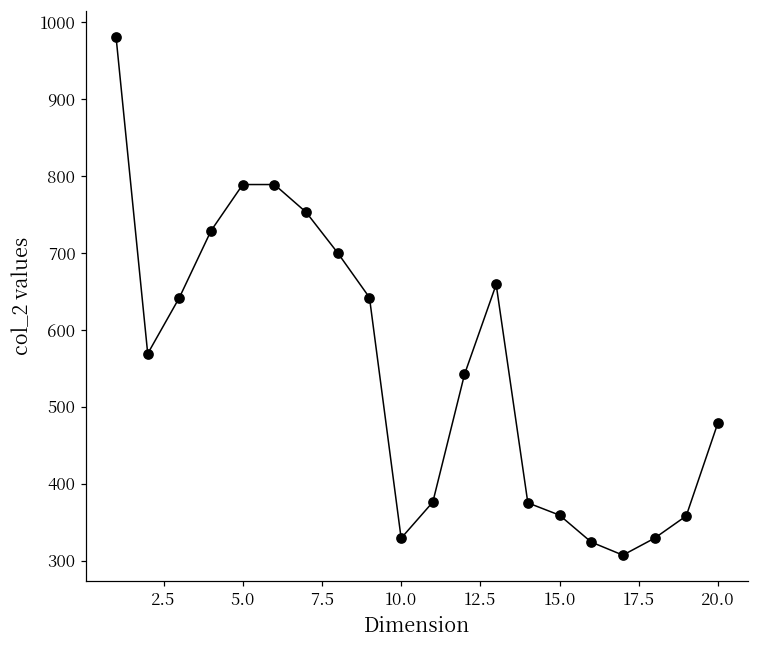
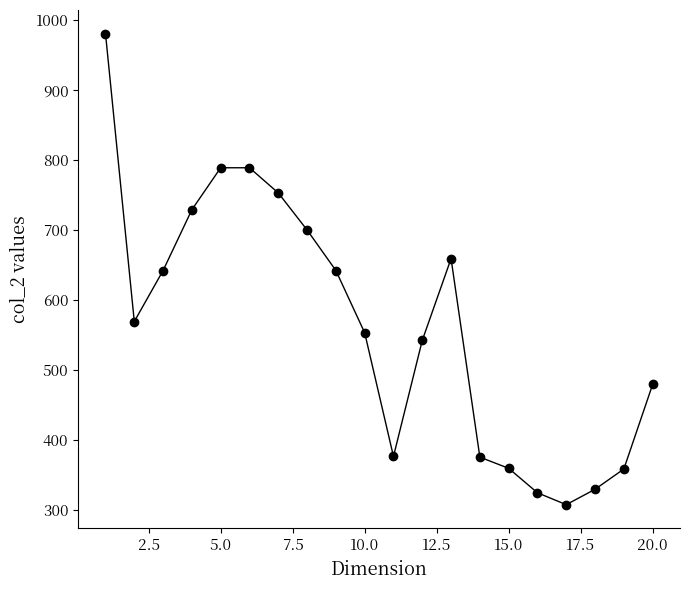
10.0: 330 -> 550
